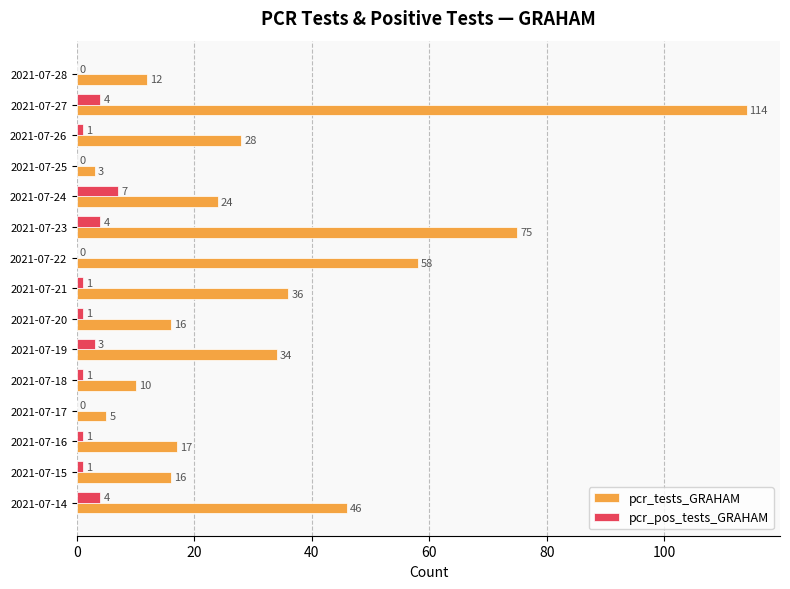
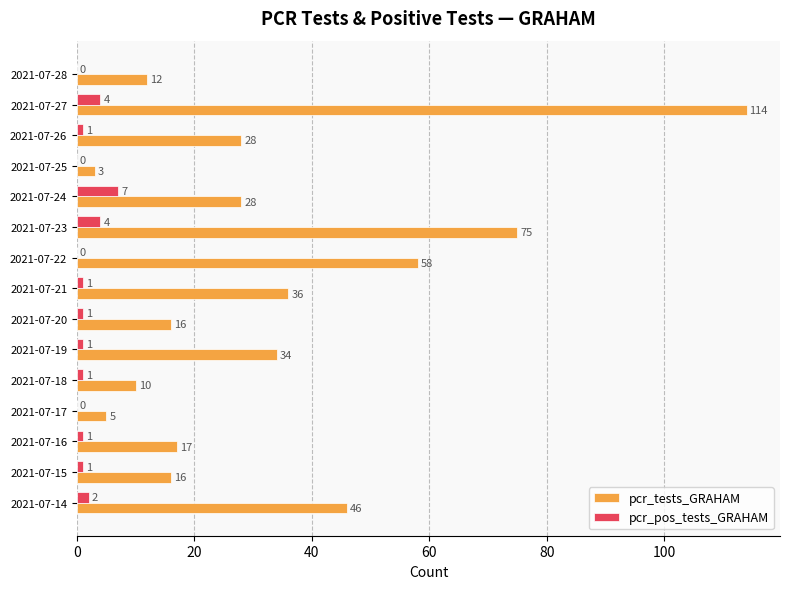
pcr_tests_GRAHAM, 2021-07-24: 24 -> 28
pcr_pos_tests_GRAHAM, 2021-07-19: 3 -> 1
pcr_pos_tests_GRAHAM, 2021-07-14: 4 -> 2
